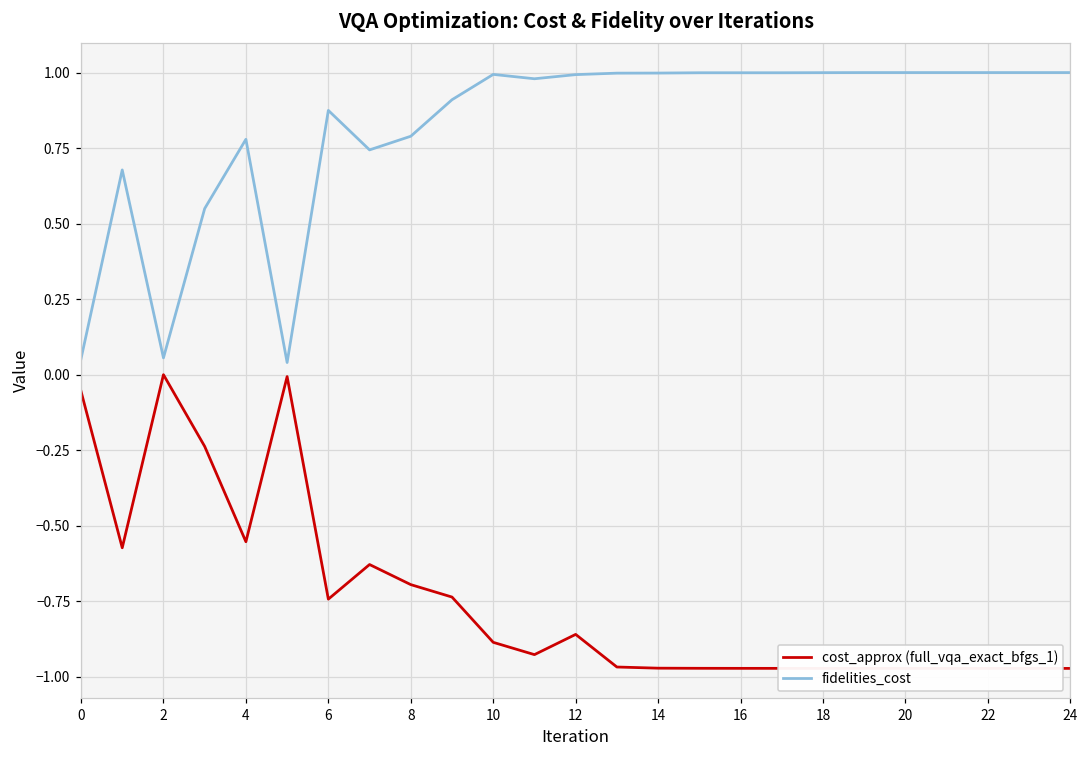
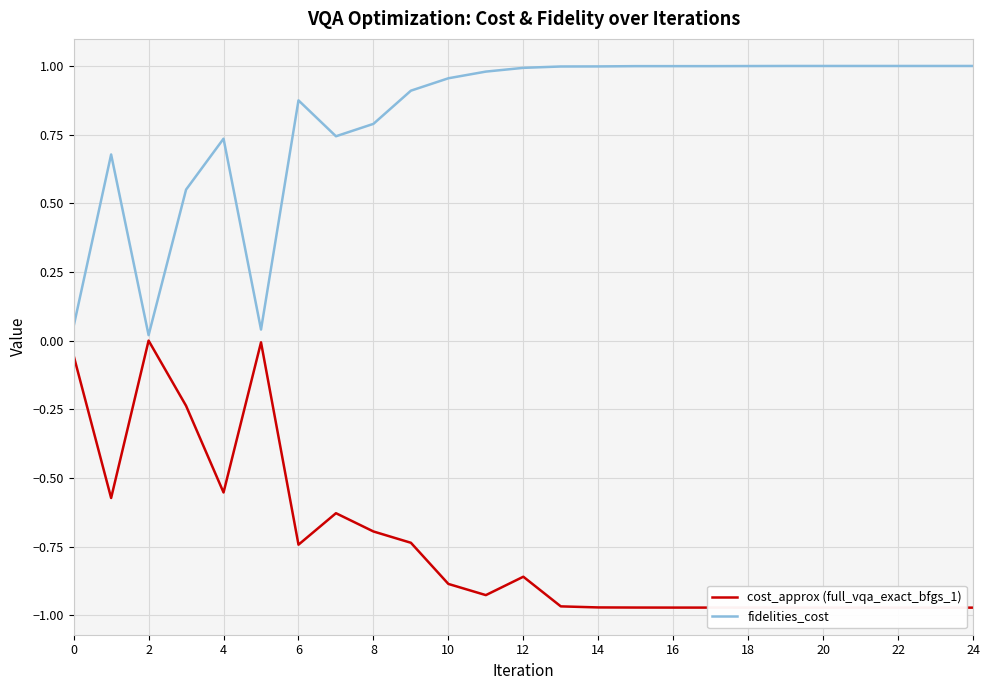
fidelities_cost, 2: 0.06 -> 0.02
fidelities_cost, 4: 0.78 -> 0.74
fidelities_cost, 10: 0.99 -> 0.96
